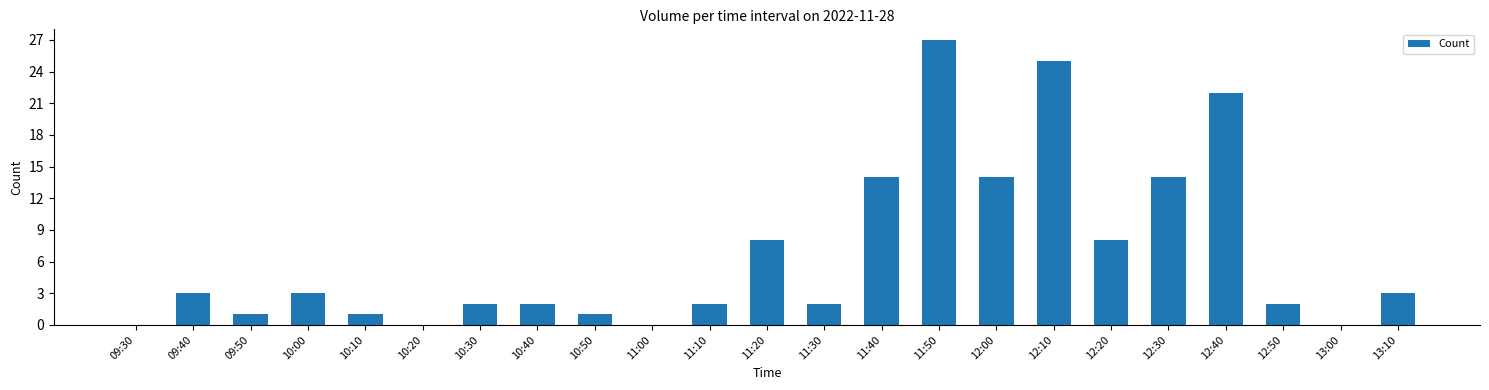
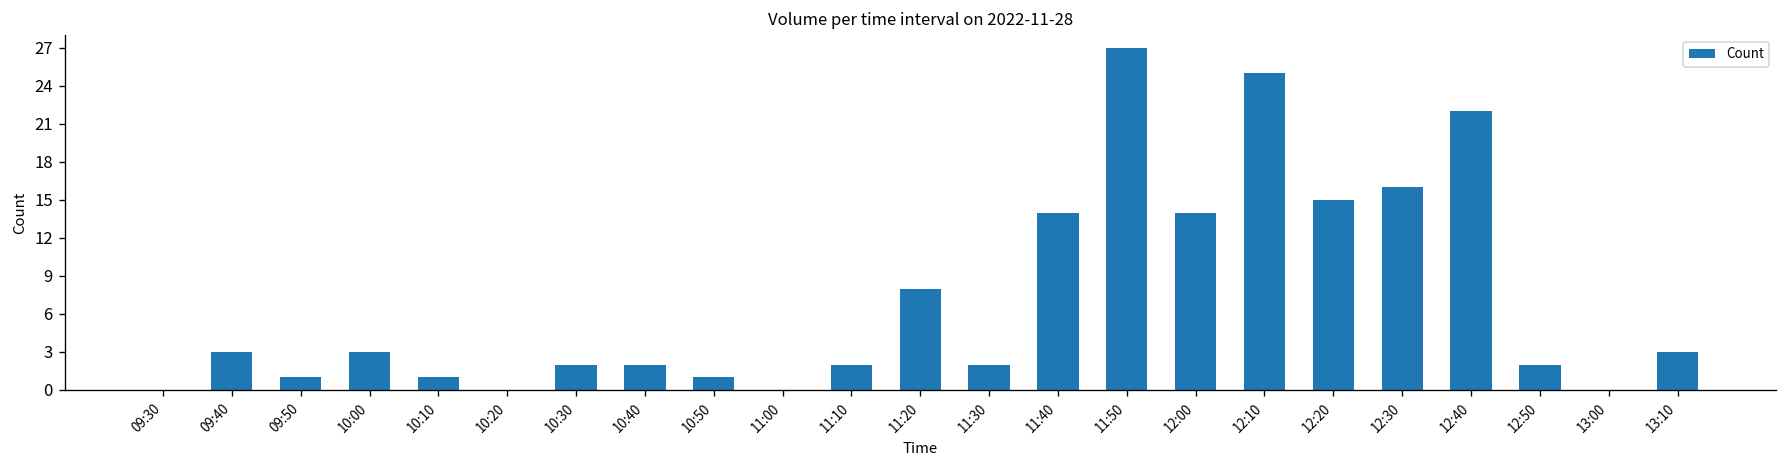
12:20: 8 -> 15
12:30: 14 -> 16
